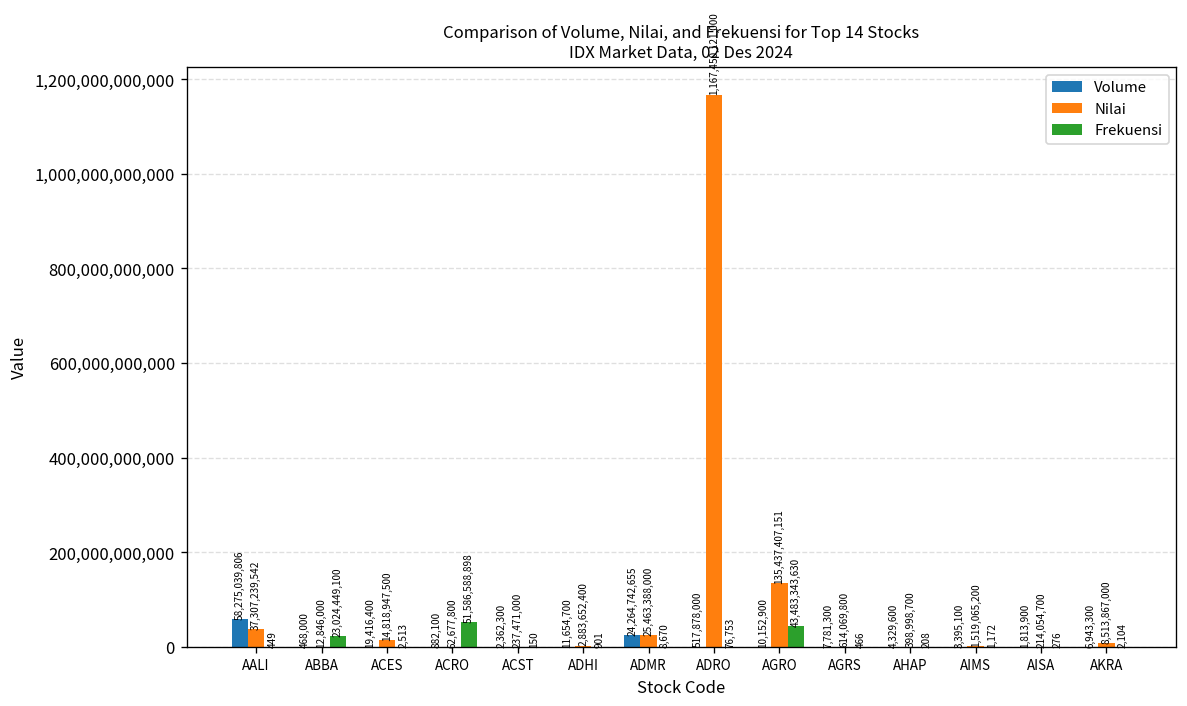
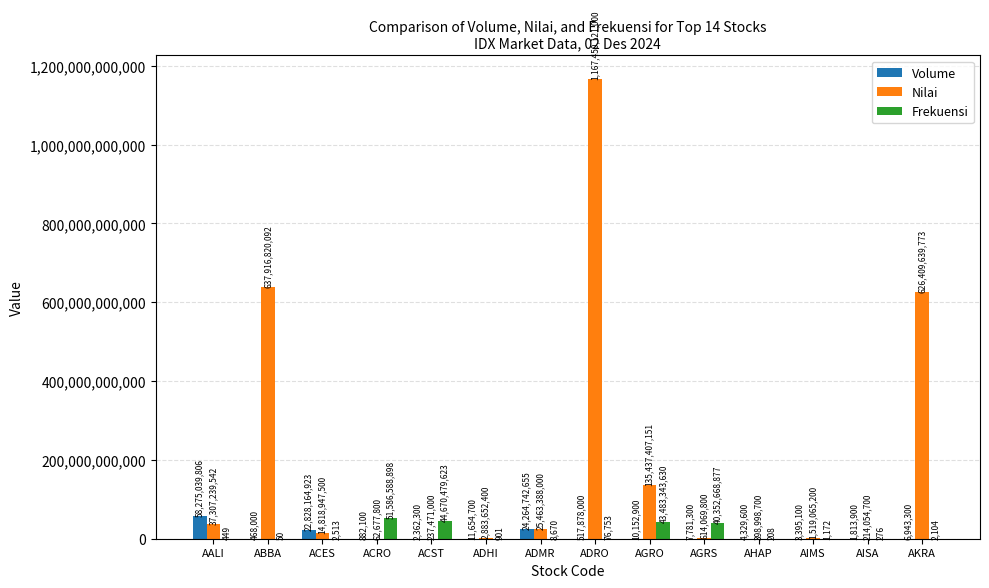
Nilai, ABBA: 12,846,000 -> 637,916,820,092
Frekuensi, ABBA: 23,024,449,100 -> 50
Volume, ACES: 19,416,400 -> 22,828,164,923
Frekuensi, ACST: 150 -> 44,670,479,623
Frekuensi, AGRS: 466 -> 40,352,668,877
Nilai, AKRA: 8,513,867,000 -> 626,409,639,773
